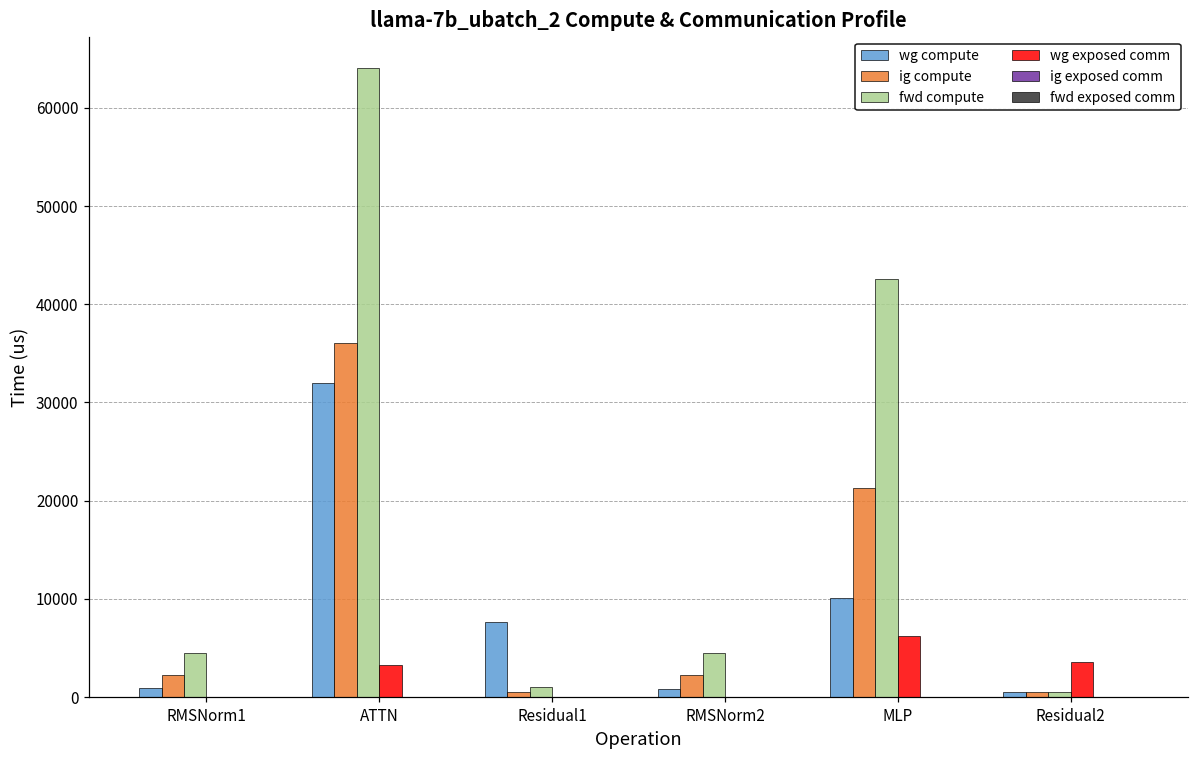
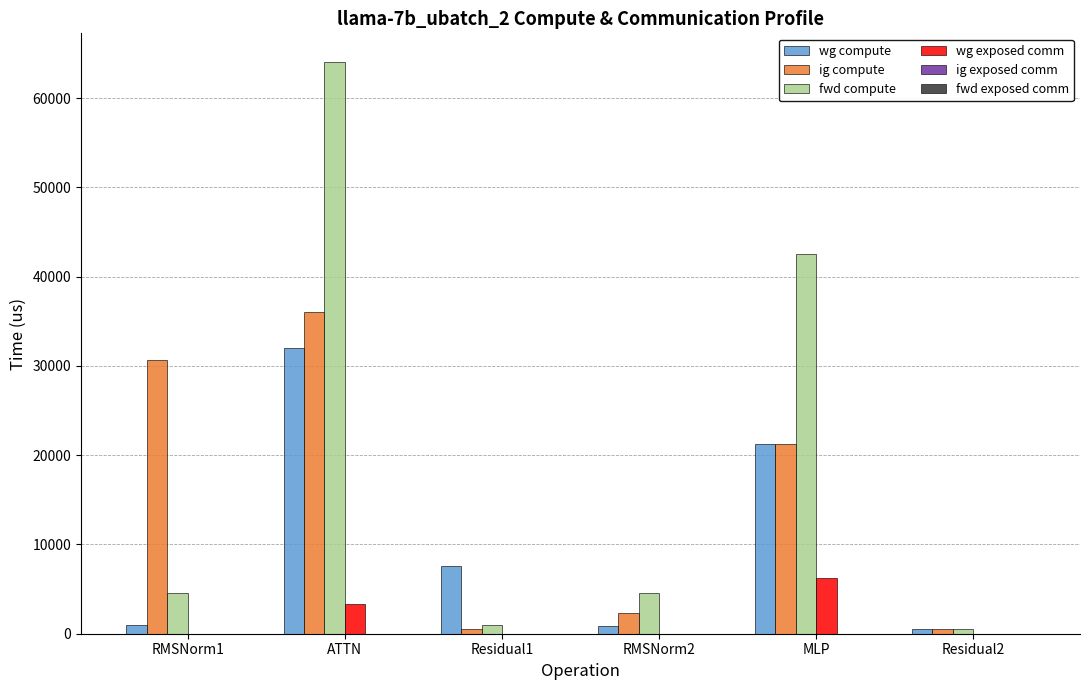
ig compute, RMSNorm1: 2000 -> 31000
wg compute, MLP: 10000 -> 21000
wg exposed comm, Residual2: 4000 -> 0
